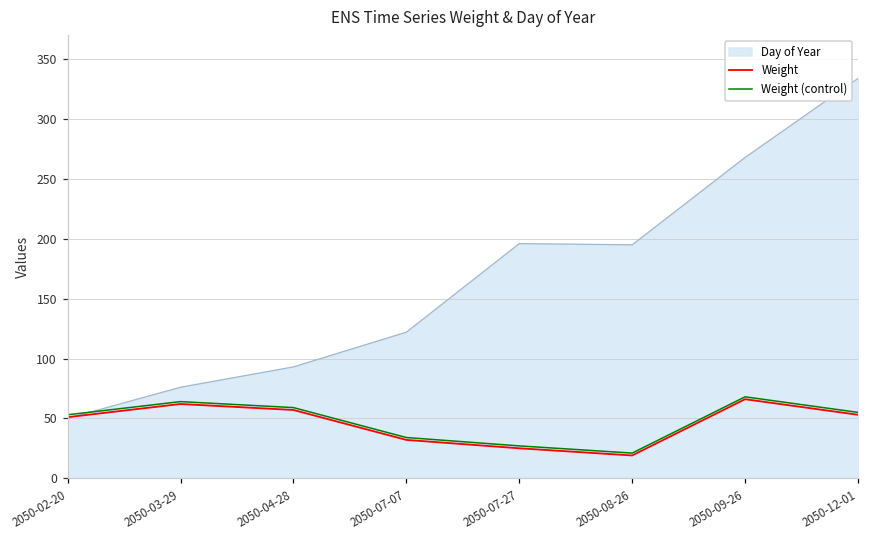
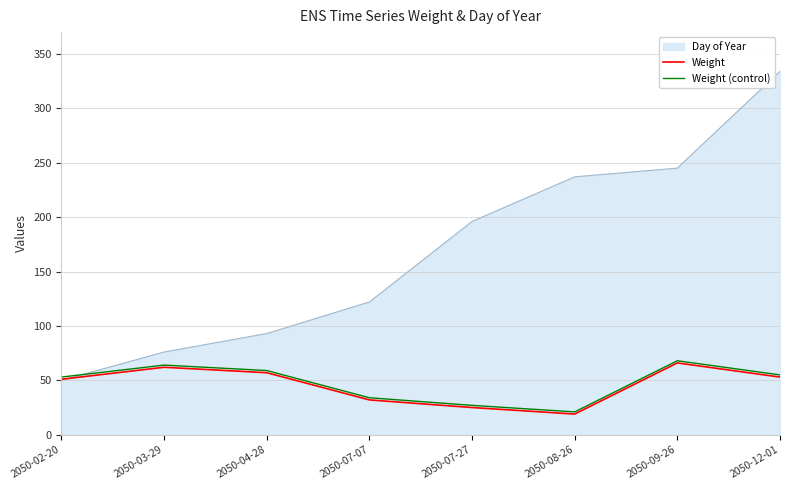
Day of Year, 2050-08-26: 195 -> 237
Day of Year, 2050-09-26: 268 -> 245
